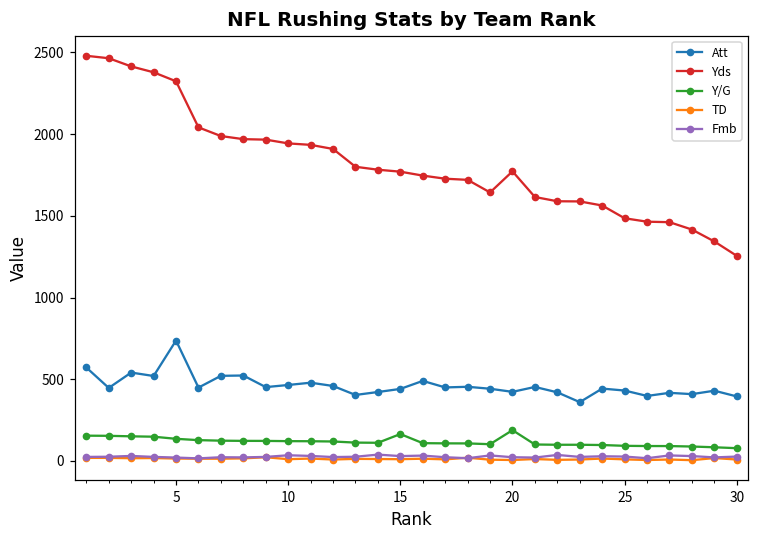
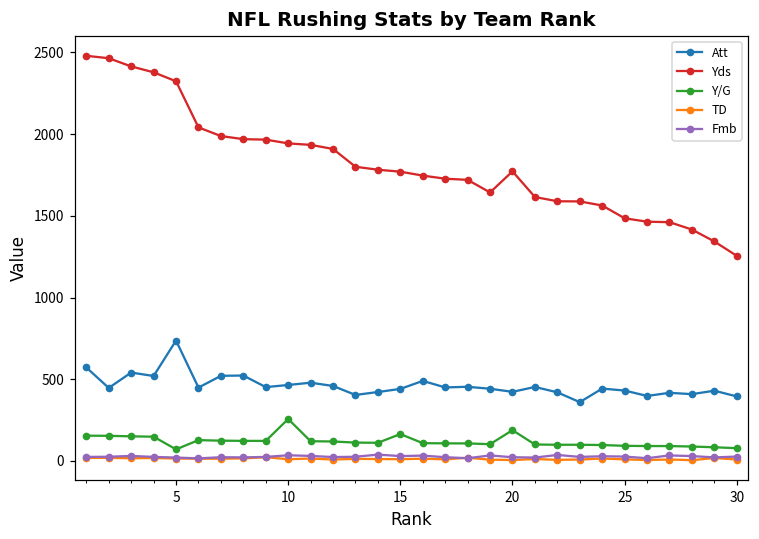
Y/G, 5: 140 -> 70
Y/G, 10: 120 -> 260
